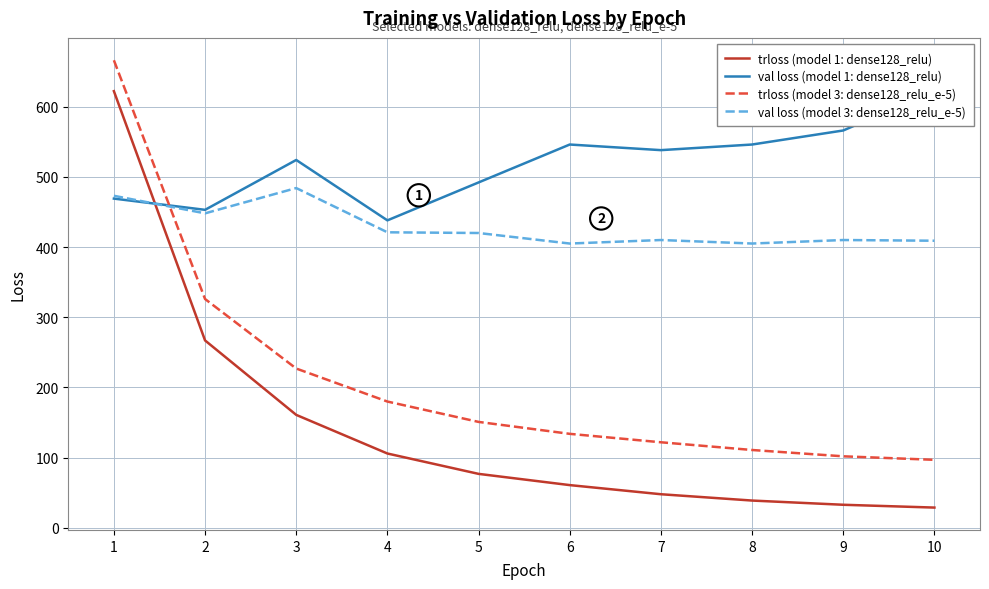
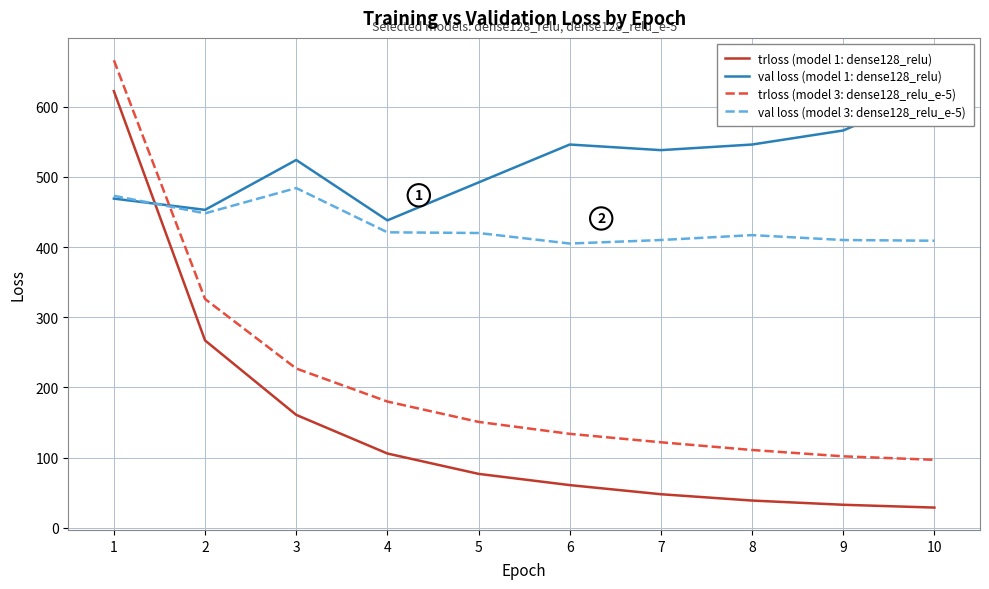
val loss (model 3: dense128_relu_e-5), 8: 410 -> 420
